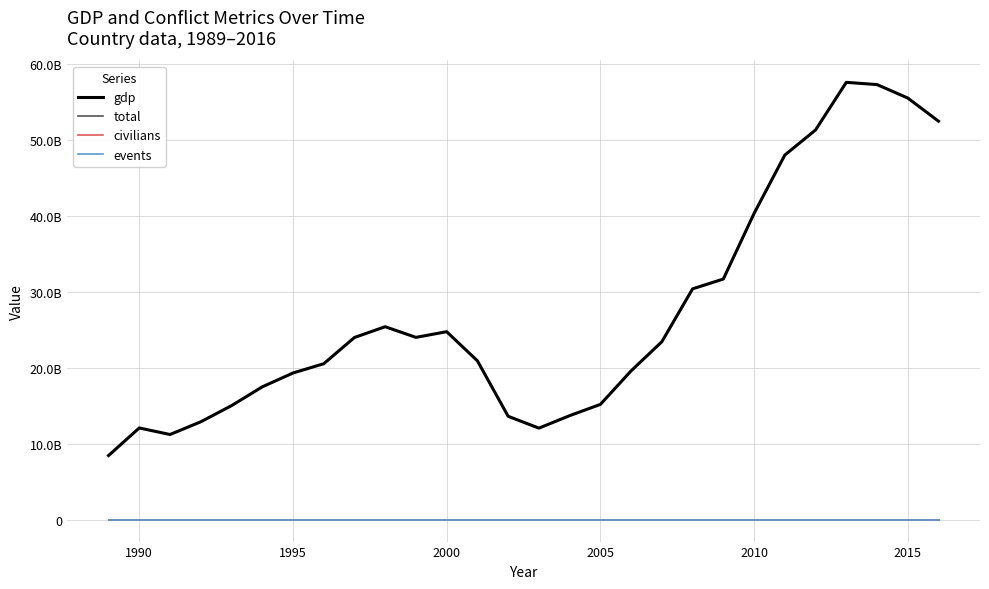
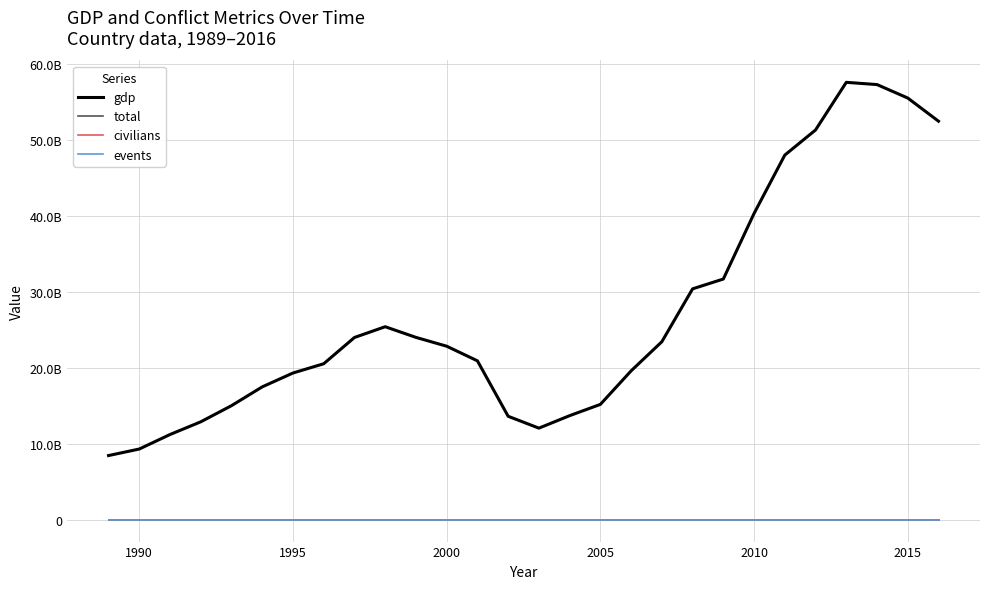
gdp, 1990: 12000000000 -> 9000000000
gdp, 2000: 25000000000 -> 23000000000
